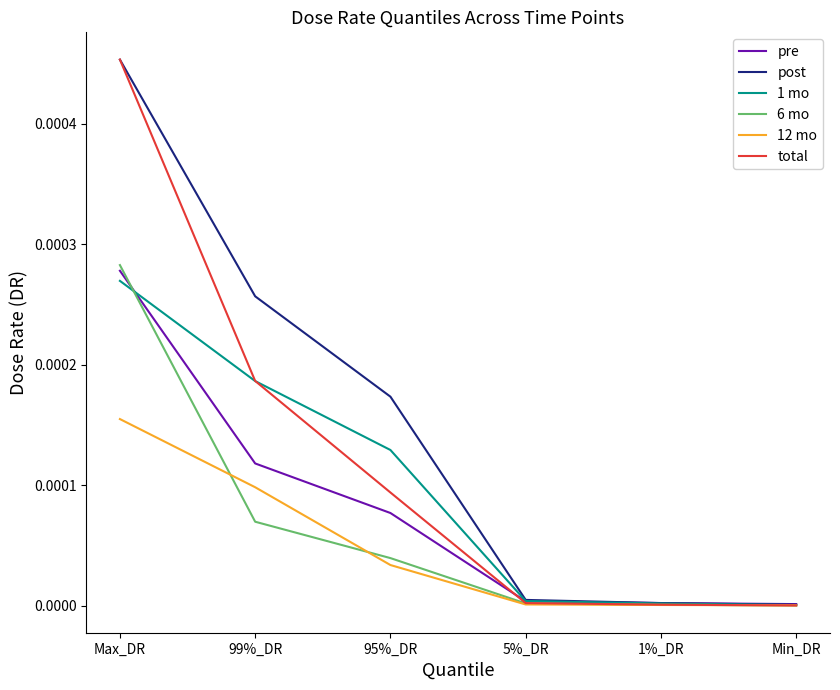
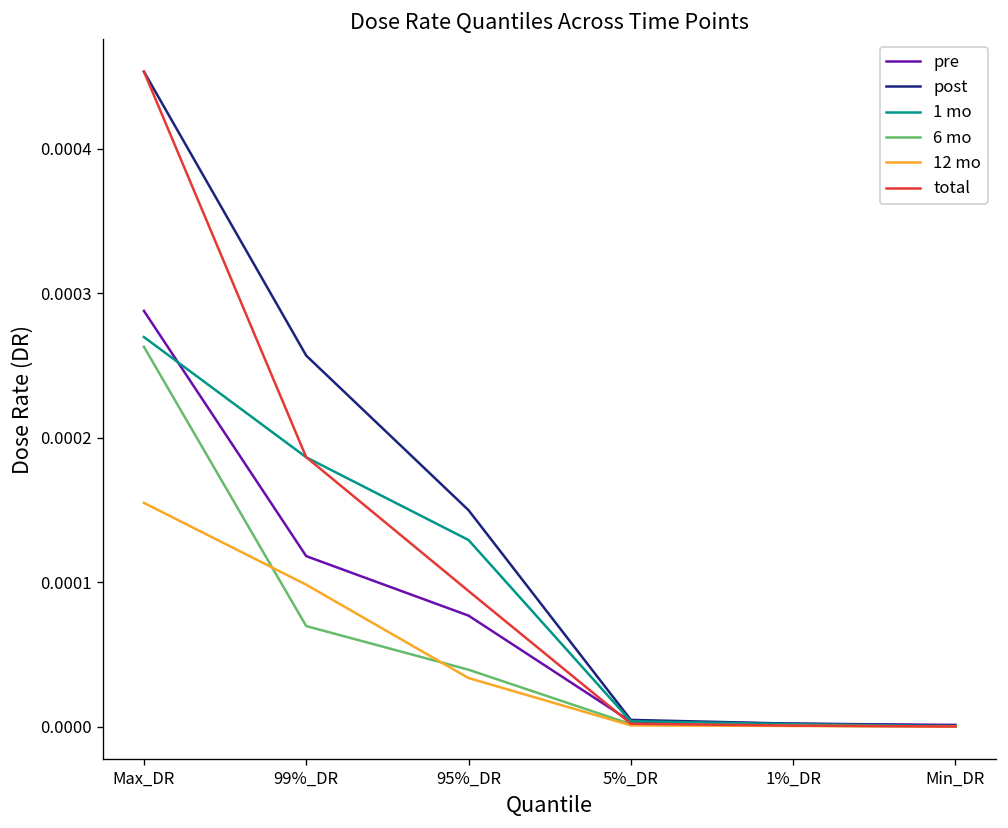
pre, Max_DR: 0.000278 -> 0.000288
6 mo, Max_DR: 0.000283 -> 0.000263
post, 95%_DR: 0.000174 -> 0.000150
